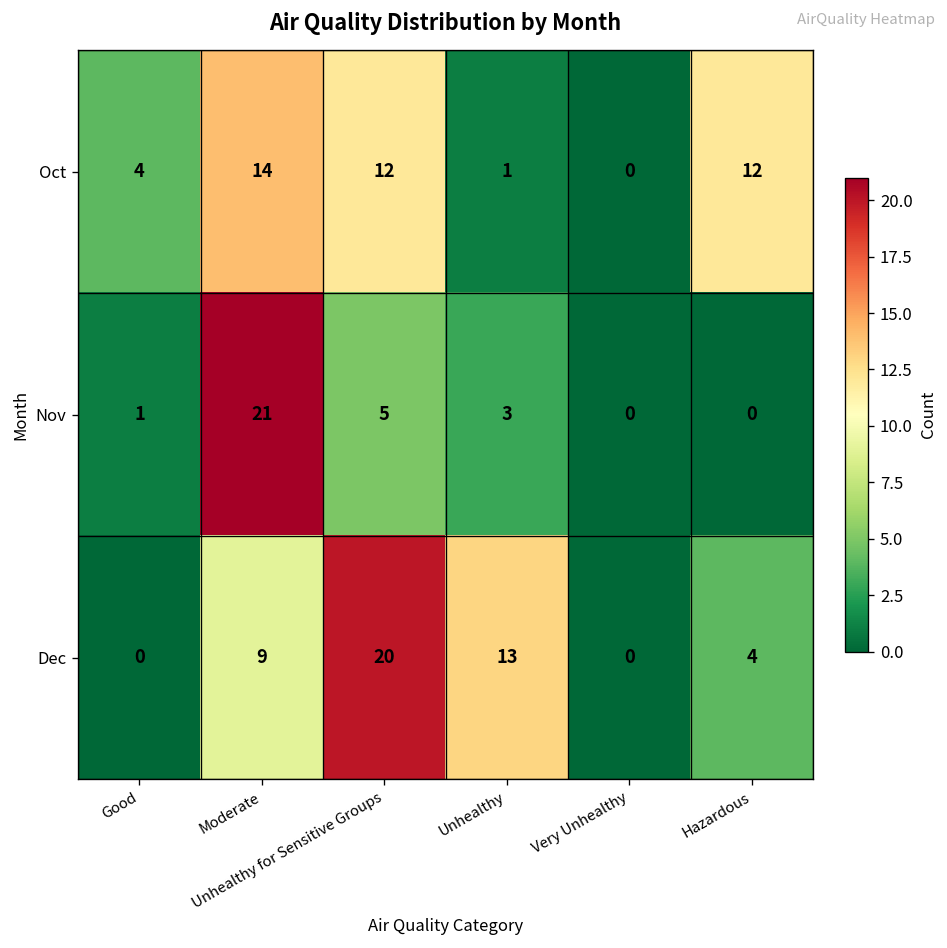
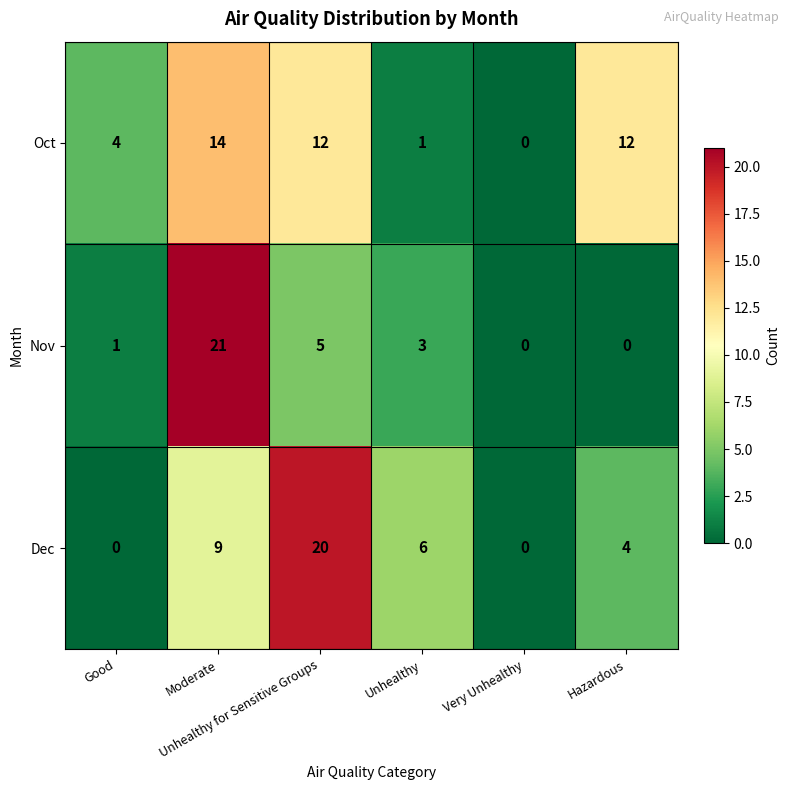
Dec, Unhealthy: 13 -> 6
